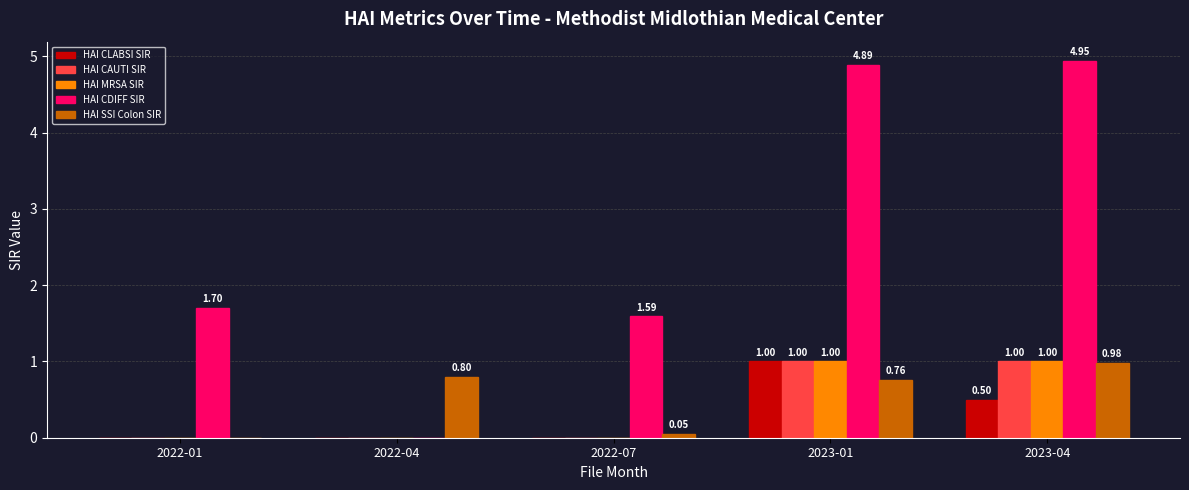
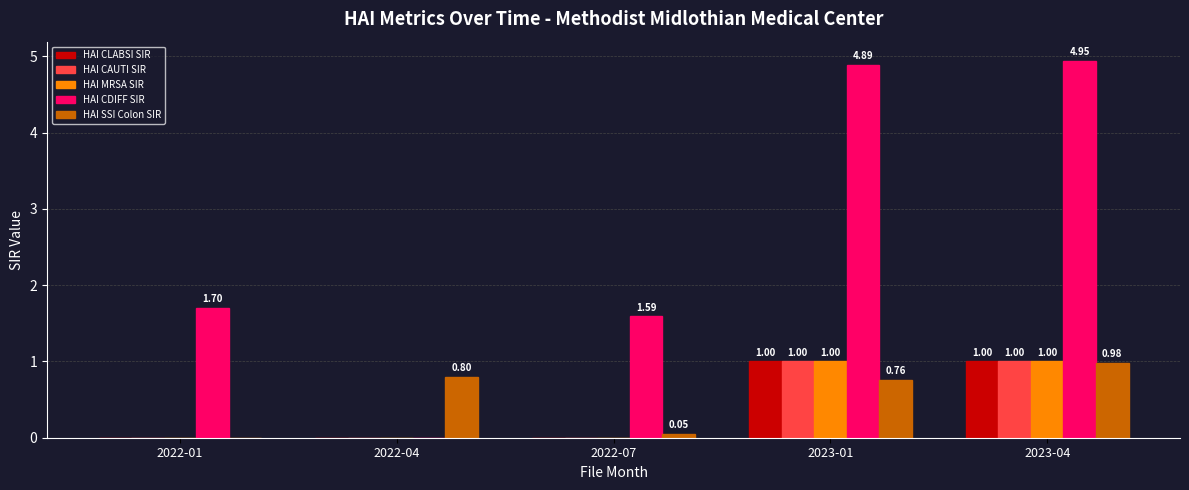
HAI CLABSI SIR, 2023-04: 0.50 -> 1.00
